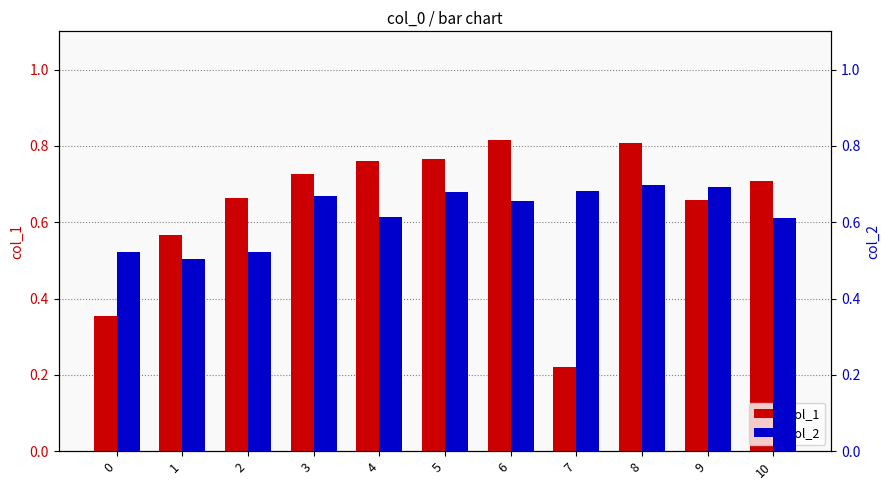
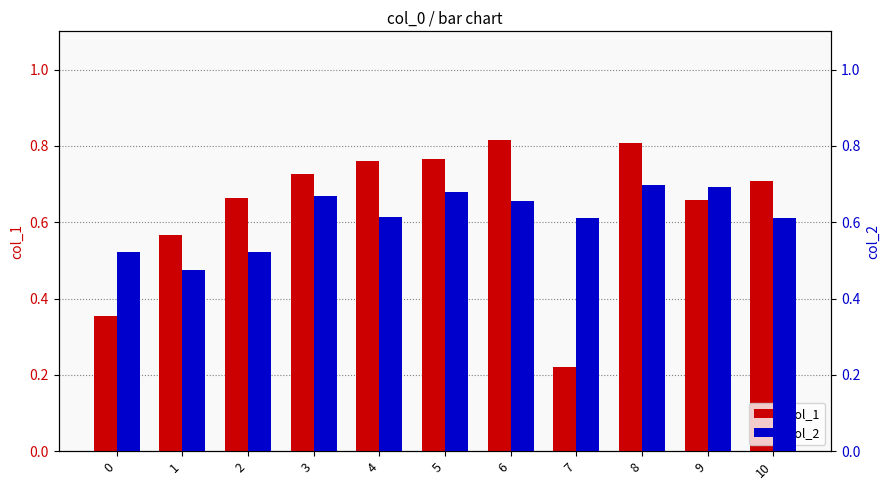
col_2, 1: 0.50 -> 0.48
col_2, 7: 0.68 -> 0.61
